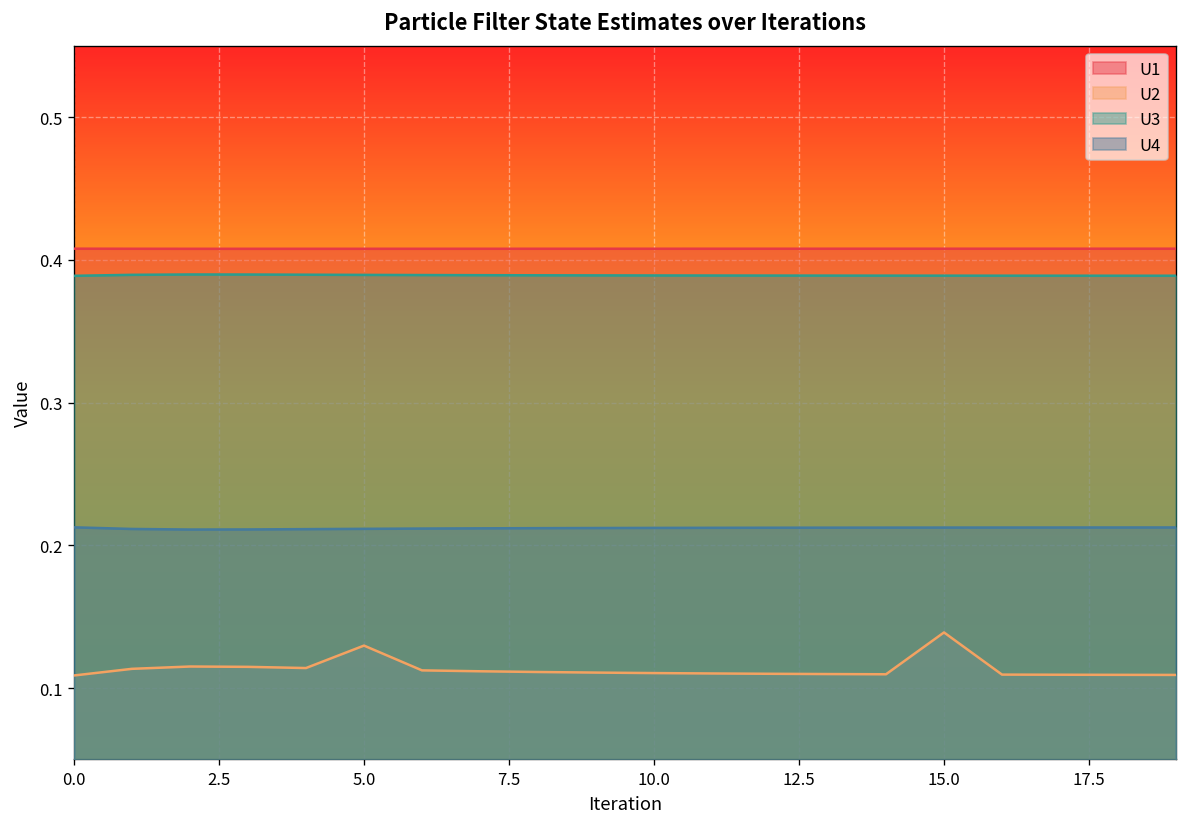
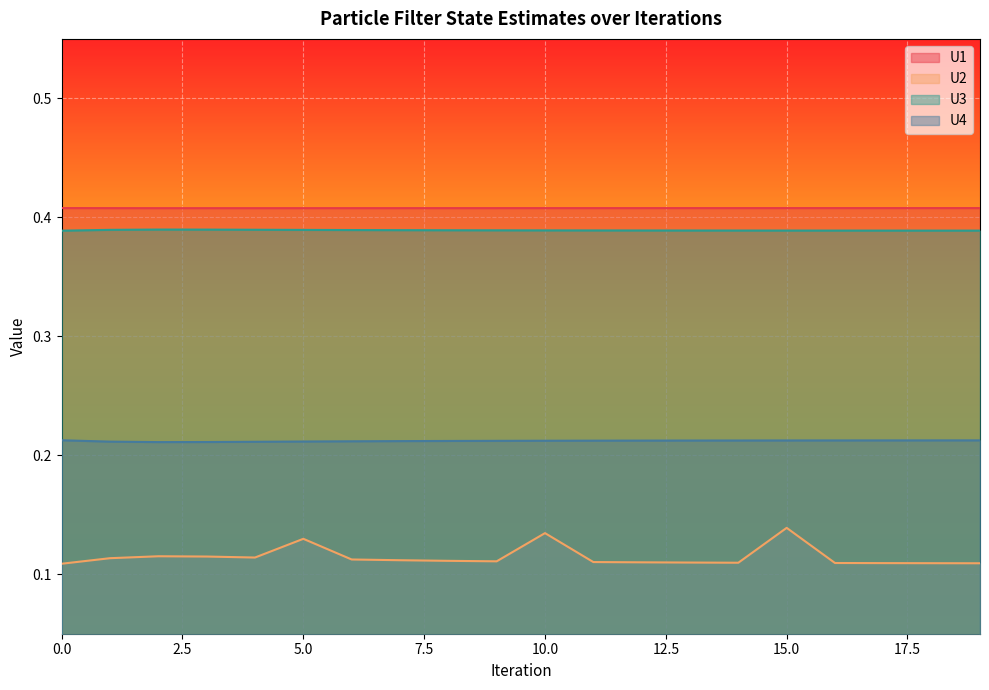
U2, 10.0: 0.111 -> 0.135
